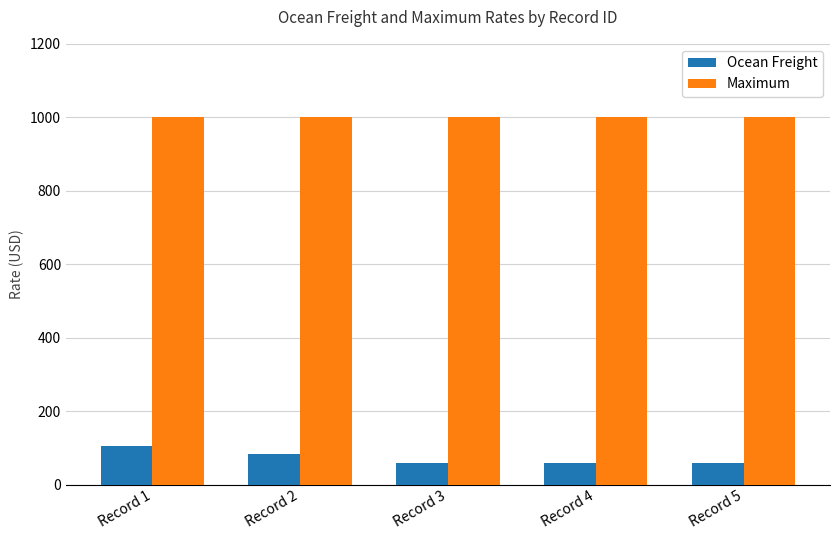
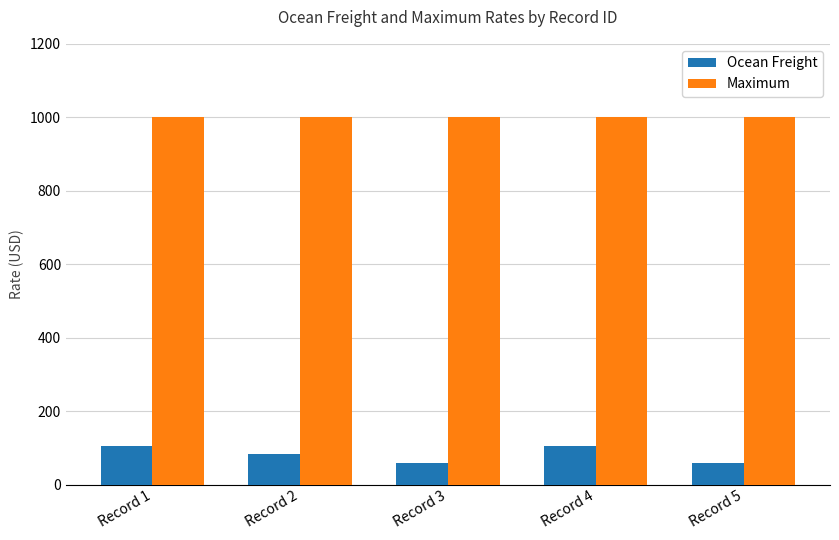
Ocean Freight, Record 4: 60 -> 100
